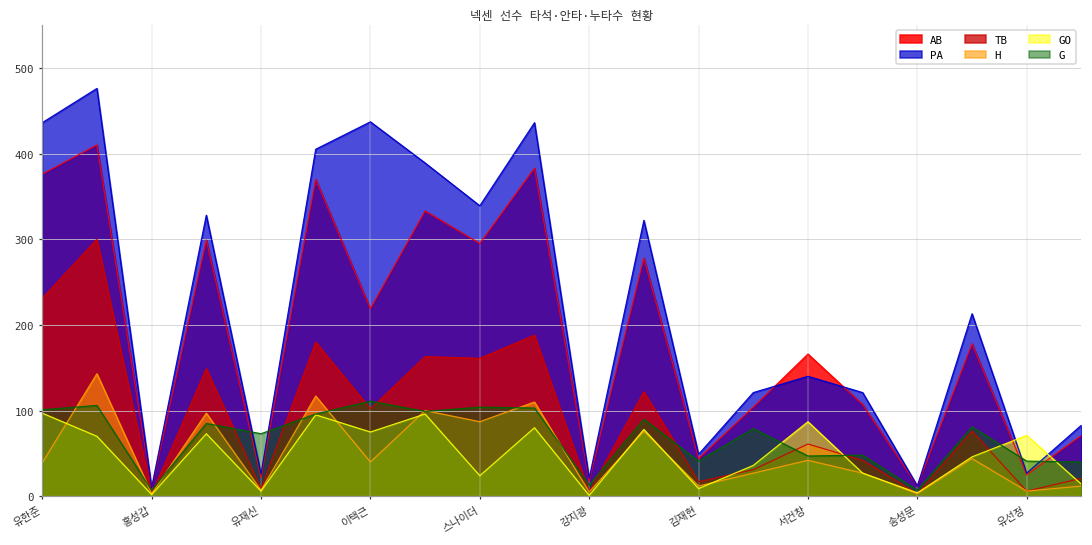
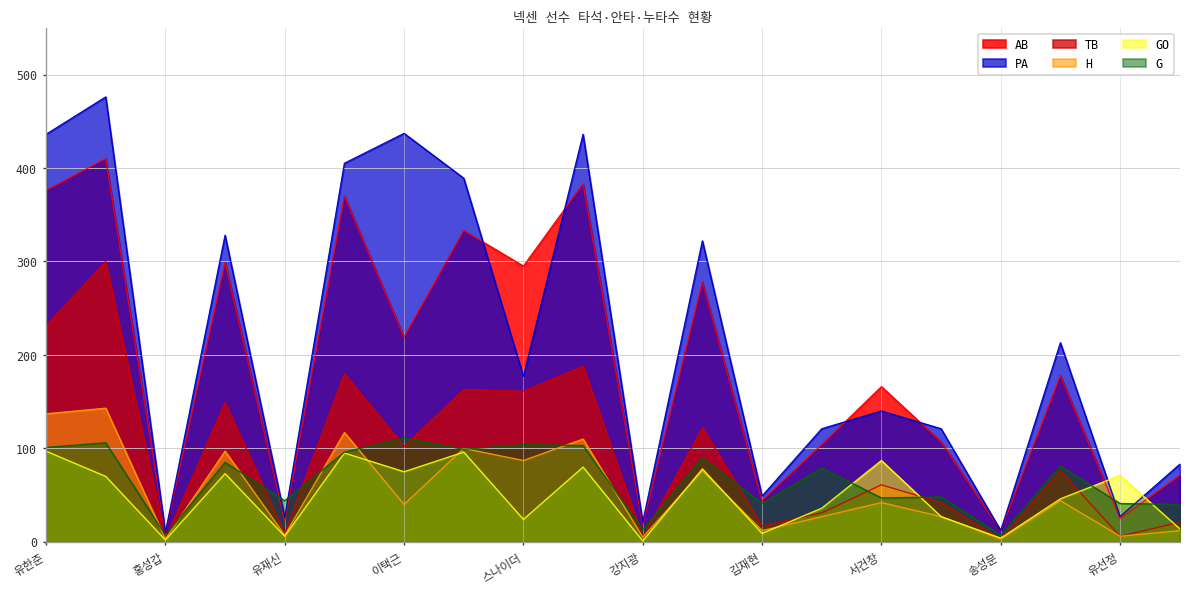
H, 유한준: 40 -> 140
G, 유재신: 70 -> 40
PA, 스나이더: 340 -> 180
